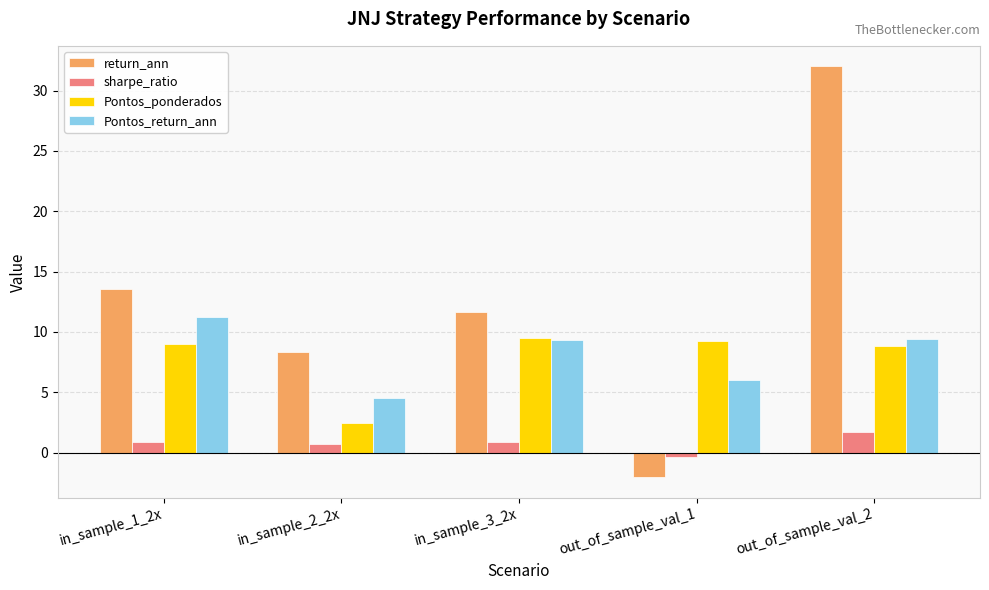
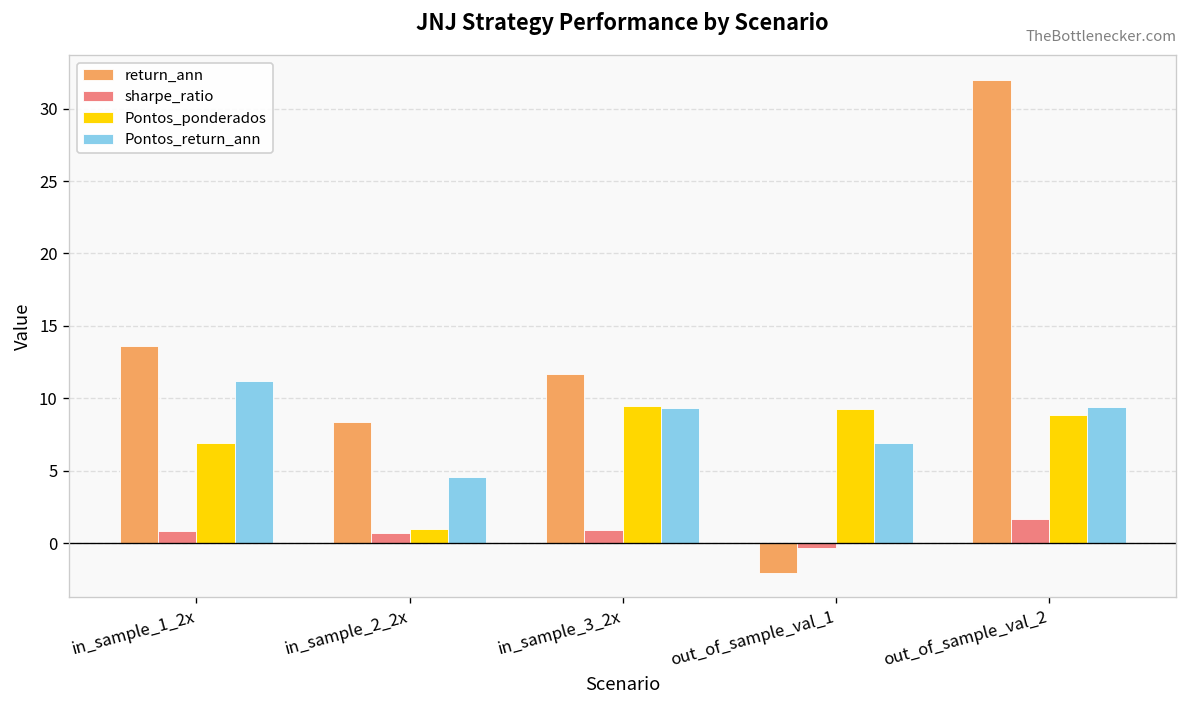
Pontos_ponderados, in_sample_1_2x: 9.0 -> 6.9
Pontos_ponderados, in_sample_2_2x: 2.5 -> 1.0
Pontos_return_ann, out_of_sample_val_1: 6.0 -> 6.9
